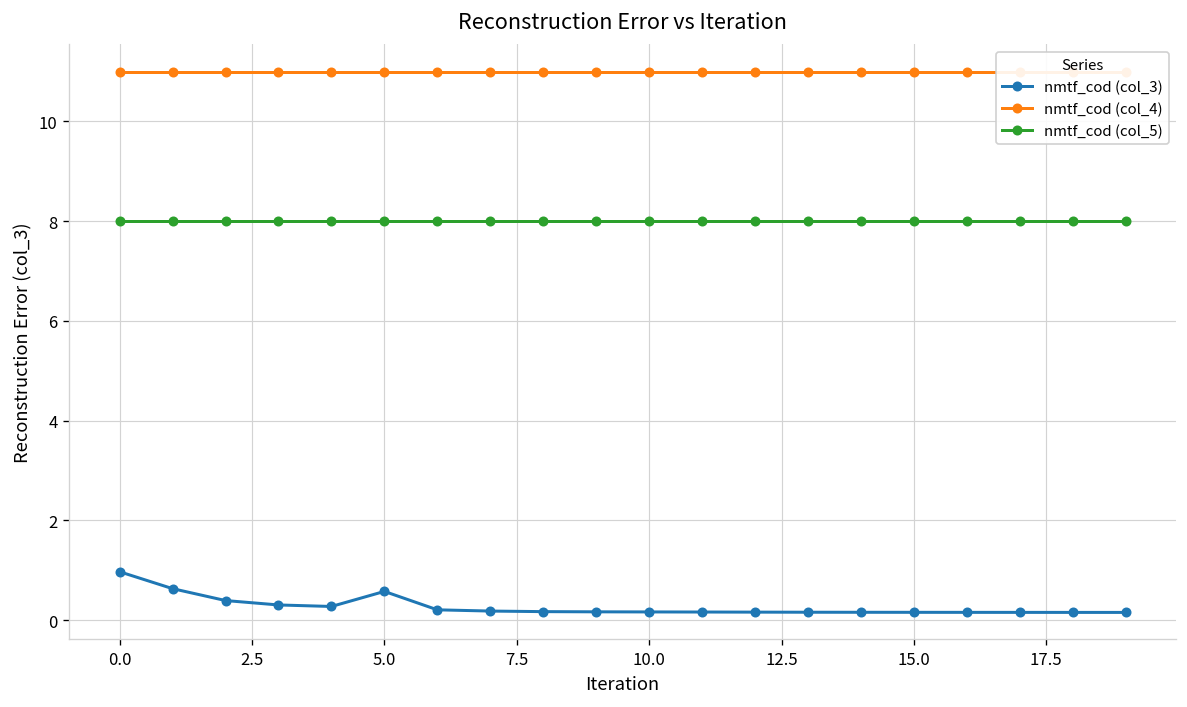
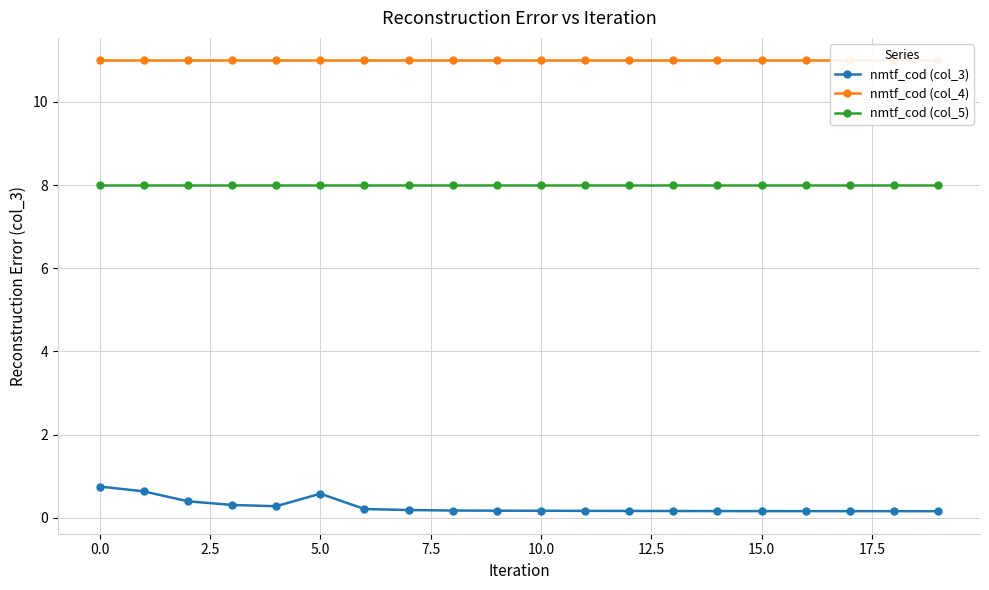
nmtf_cod (col_3), 0.0: 1.0 -> 0.7
